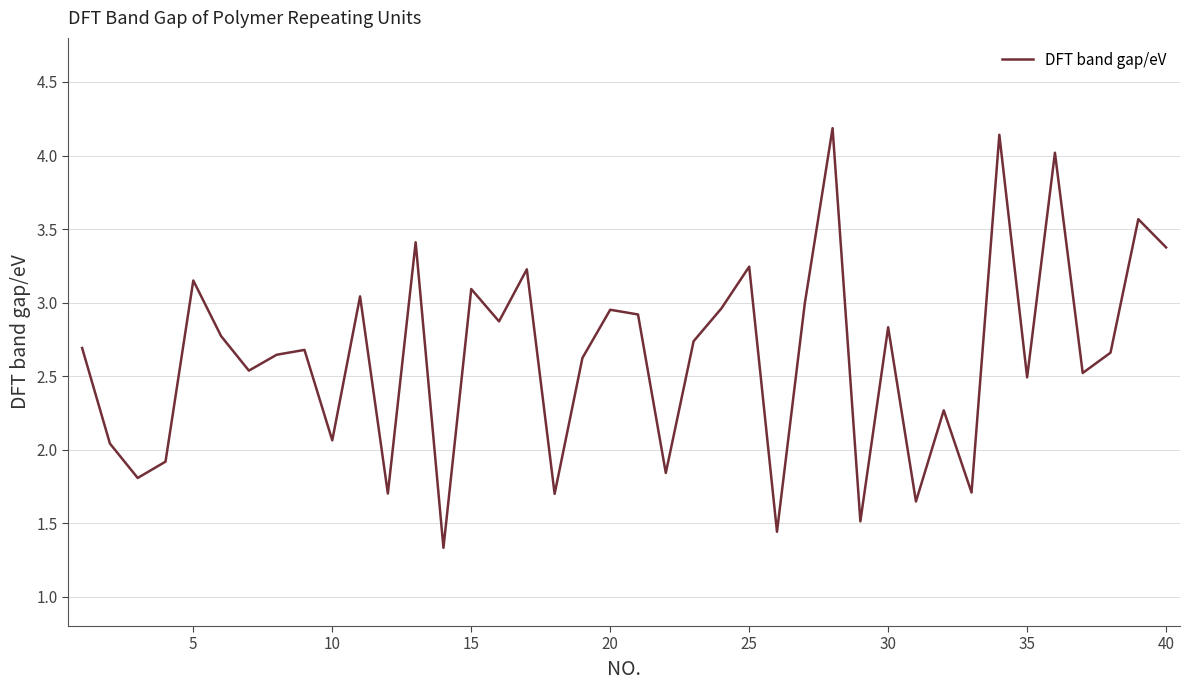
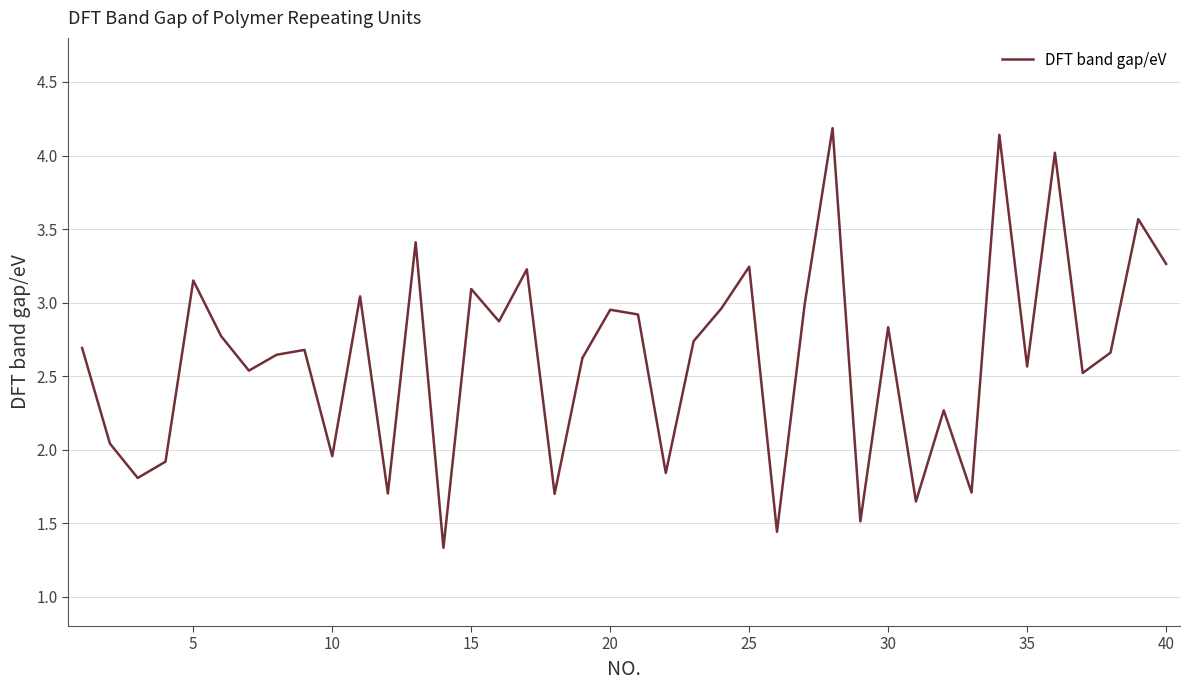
10: 2.06 -> 1.96
35: 2.49 -> 2.57
40: 3.38 -> 3.26
